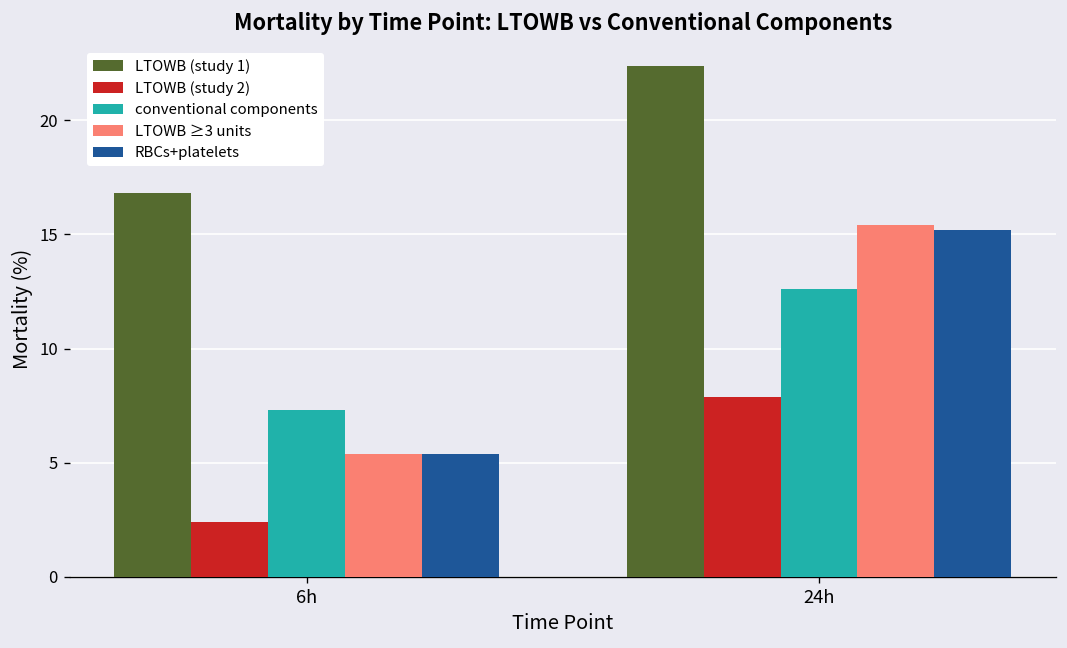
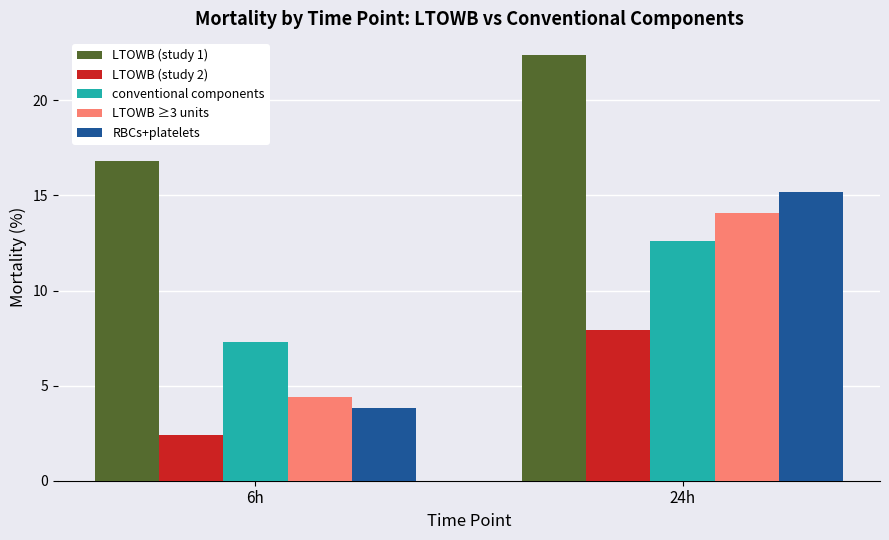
LTOWB ≥3 units, 6h: 5.4 -> 4.4
RBCs+platelets, 6h: 5.4 -> 3.8
LTOWB ≥3 units, 24h: 15.4 -> 14.1
